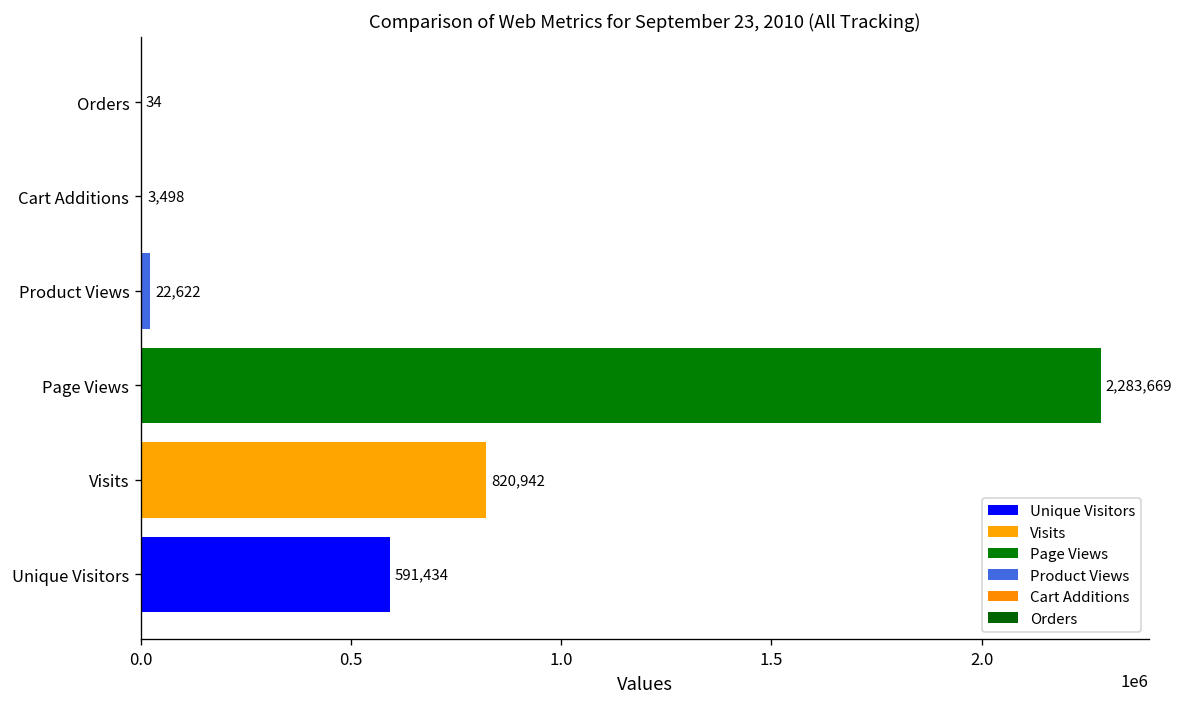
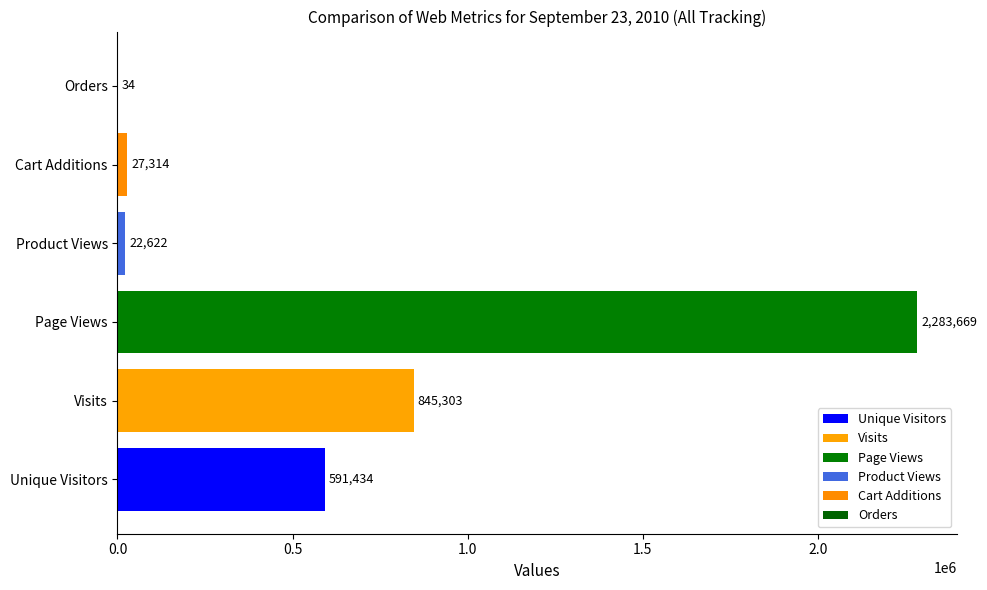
Cart Additions: 3,498 -> 27,314
Visits: 820,942 -> 845,303
